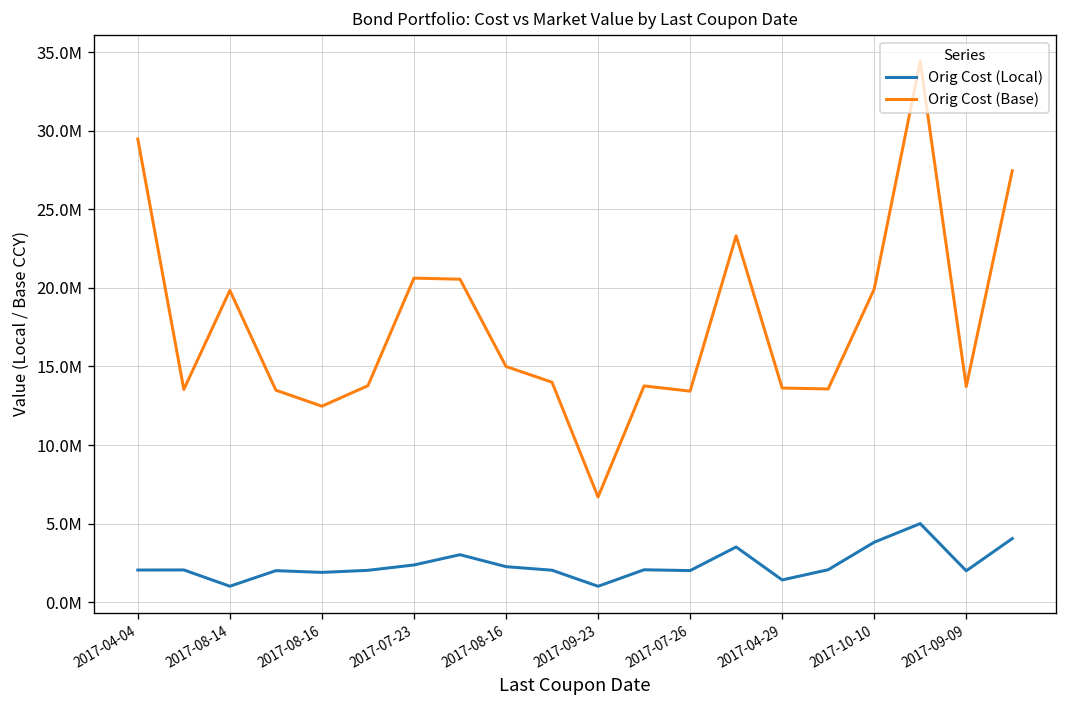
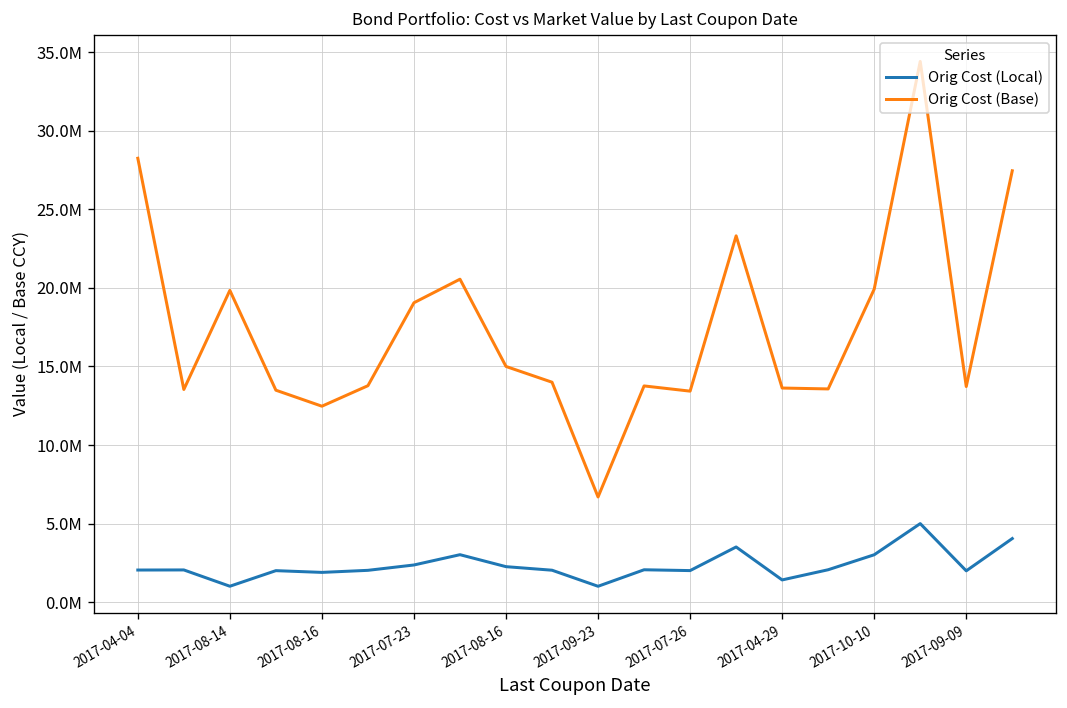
Orig Cost (Base), 2017-04-04: 29500000 -> 28300000
Orig Cost (Base), 2017-07-23: 20600000 -> 19100000
Orig Cost (Local), 2017-10-10: 3800000 -> 3000000
